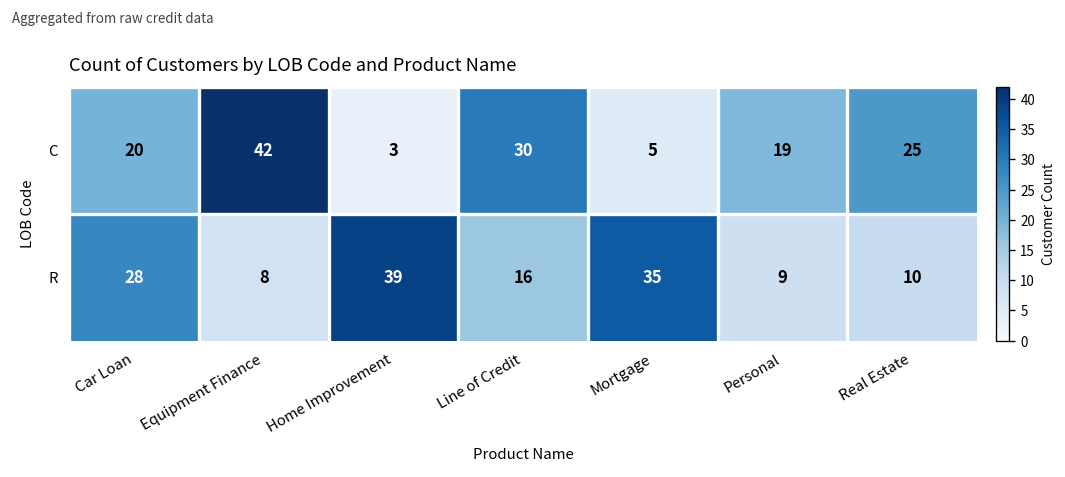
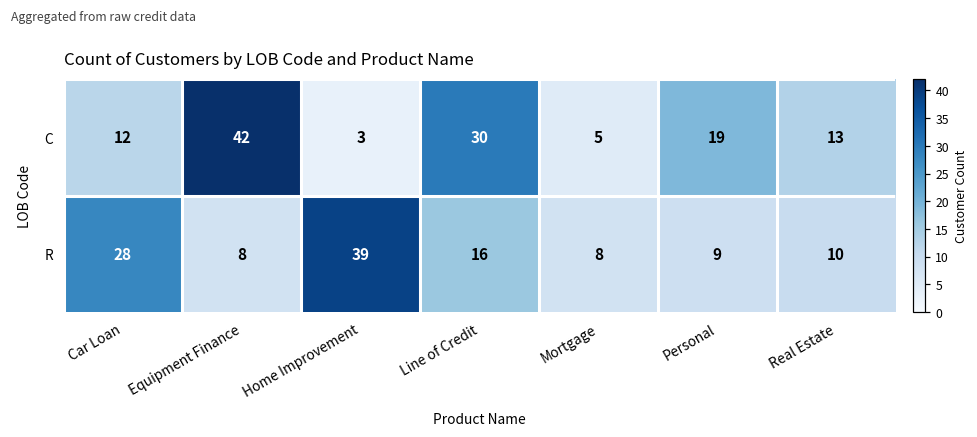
C, Car Loan: 20 -> 12
C, Real Estate: 25 -> 13
R, Mortgage: 35 -> 8
